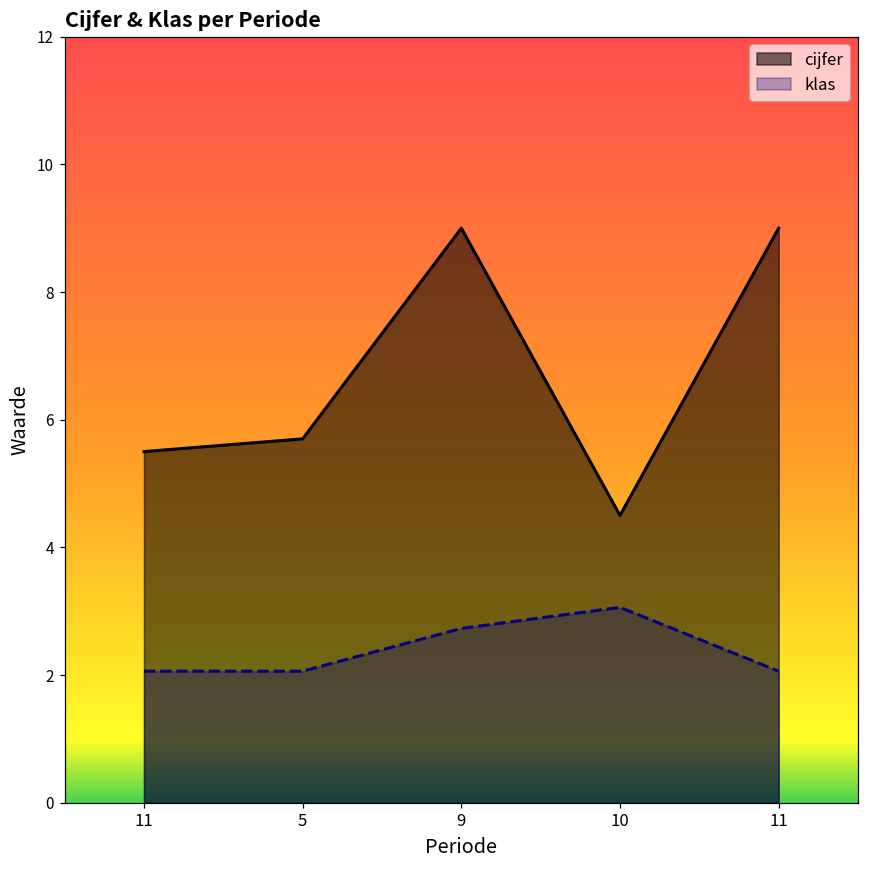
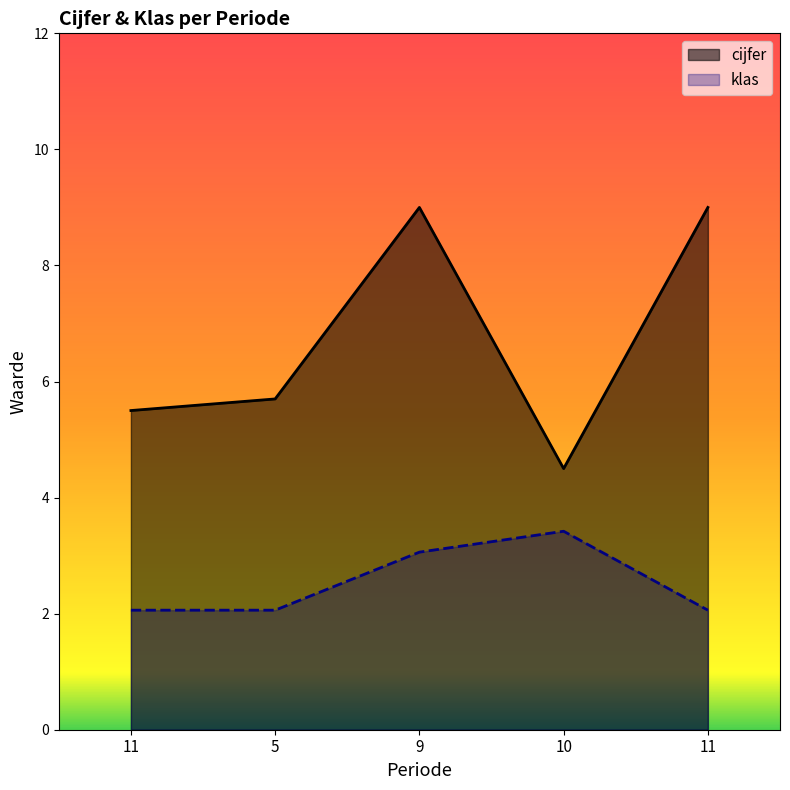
klas, 9: 2.7 -> 3.1
klas, 10: 3.1 -> 3.4
